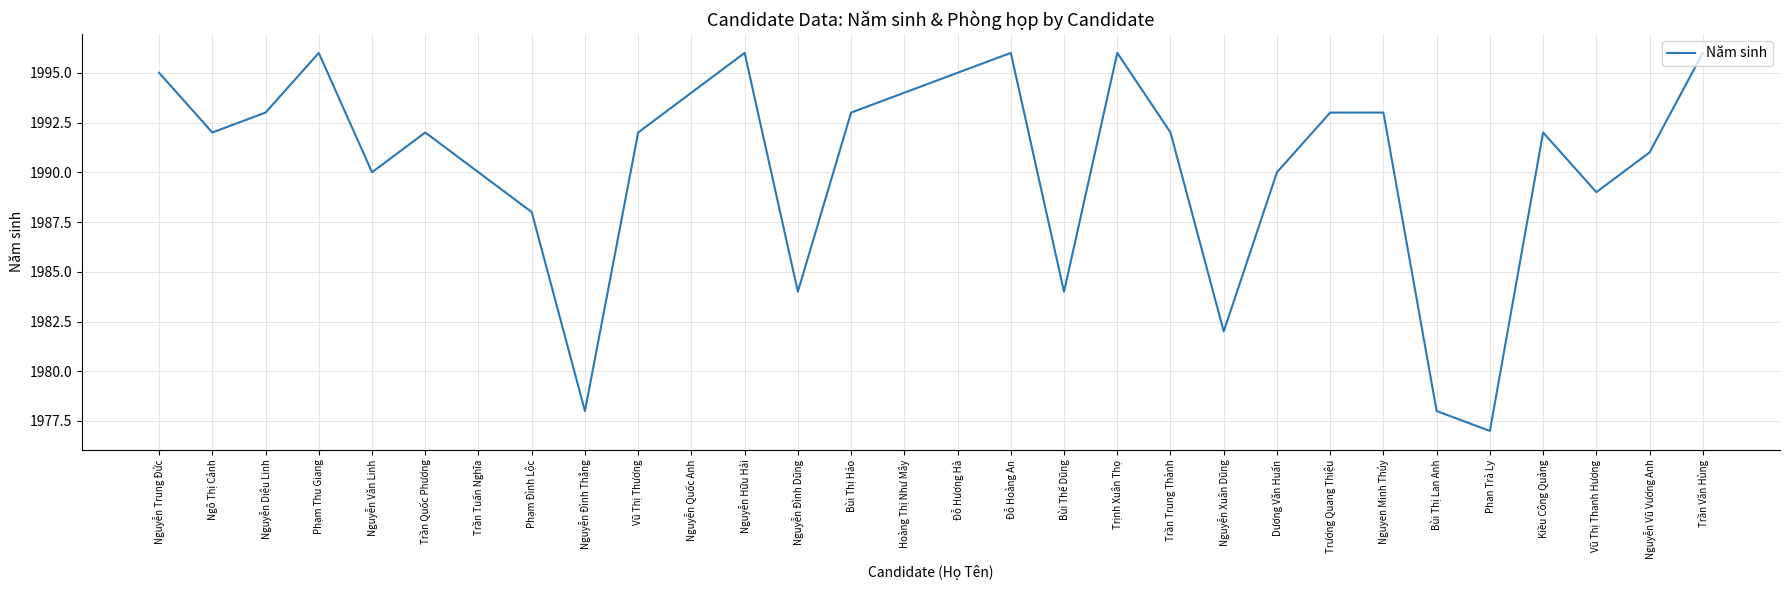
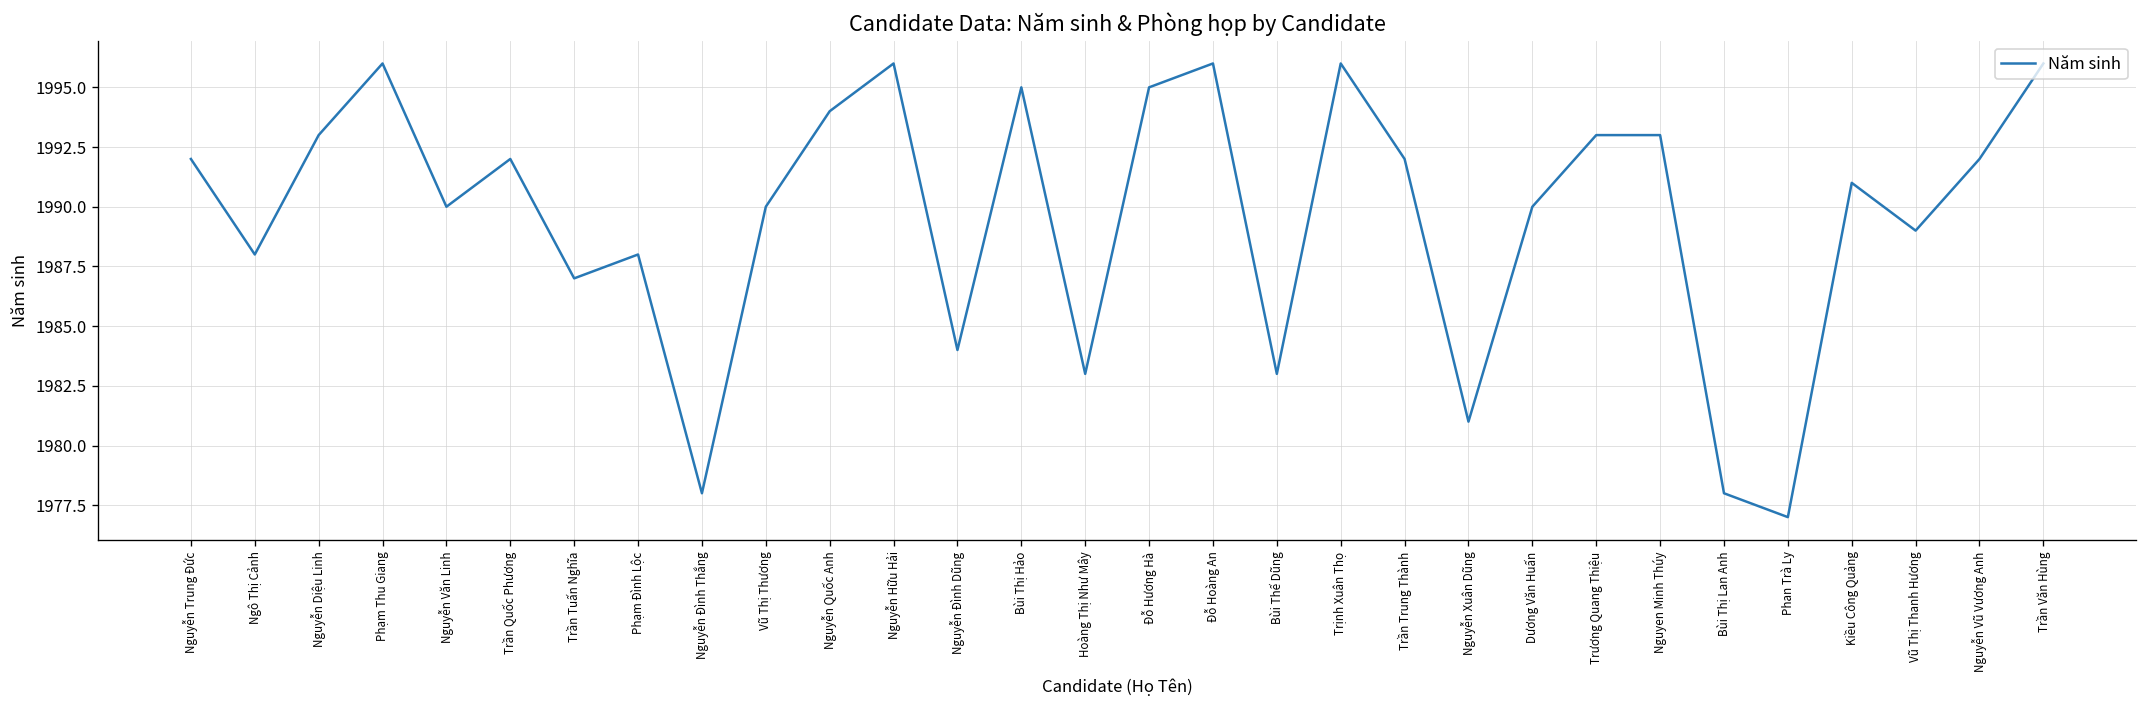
Nguyễn Trung Đức: 1995 -> 1992
Ngô Thị Cảnh: 1992 -> 1988
Trần Tuấn Nghĩa: 1990 -> 1987
Vũ Thị Thương: 1992 -> 1990
Bùi Thị Hảo: 1993 -> 1995
Hoàng Thị Như Mây: 1994 -> 1983
Bùi Thế Dũng: 1984 -> 1983
Nguyễn Xuân Dũng: 1982 -> 1981
Kiều Công Quảng: 1992 -> 1991
Nguyễn Vũ Vương Anh: 1991 -> 1992
